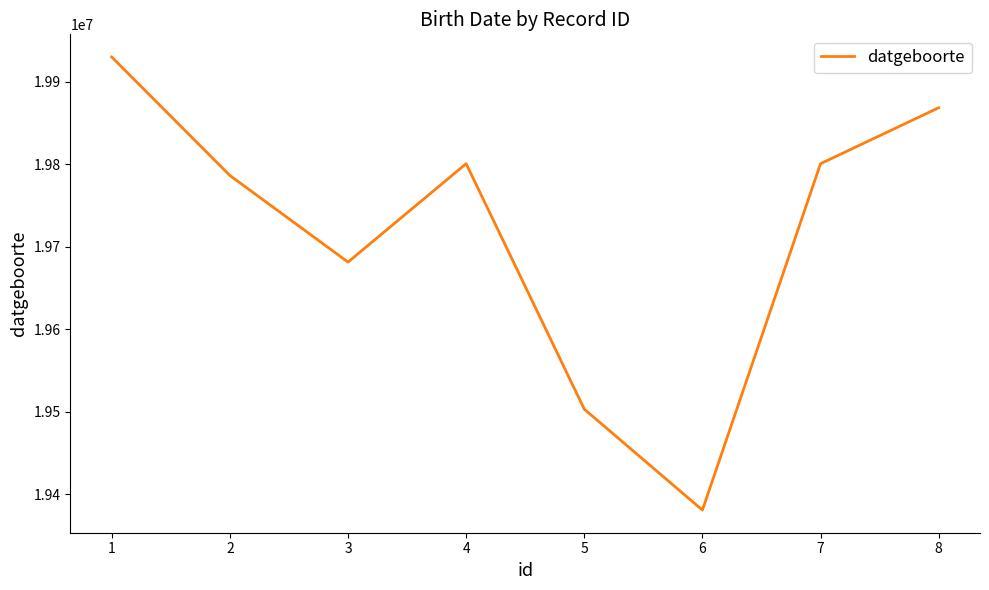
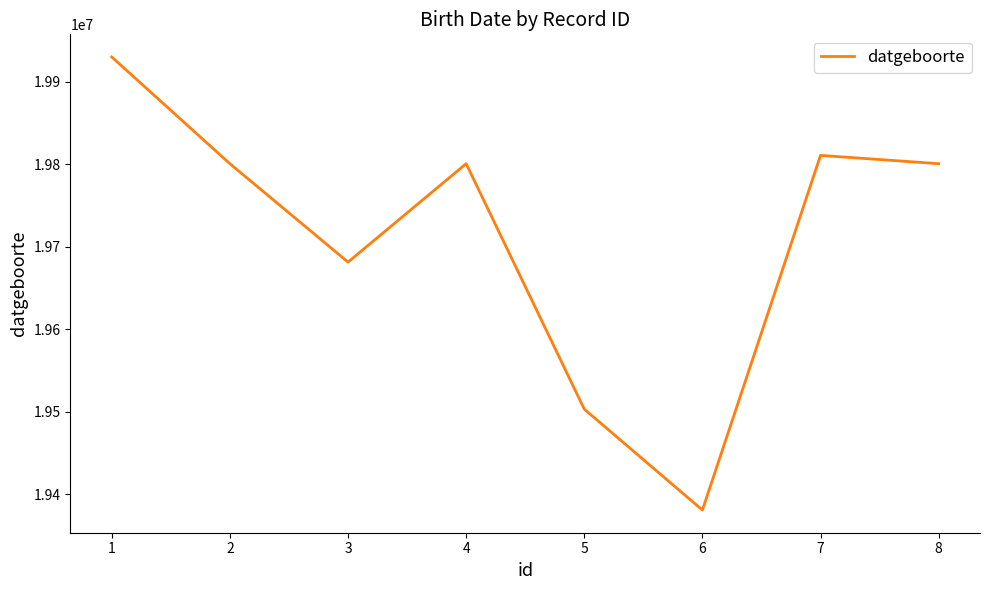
2: 19790000 -> 19800000
7: 19800000 -> 19810000
8: 19870000 -> 19800000
